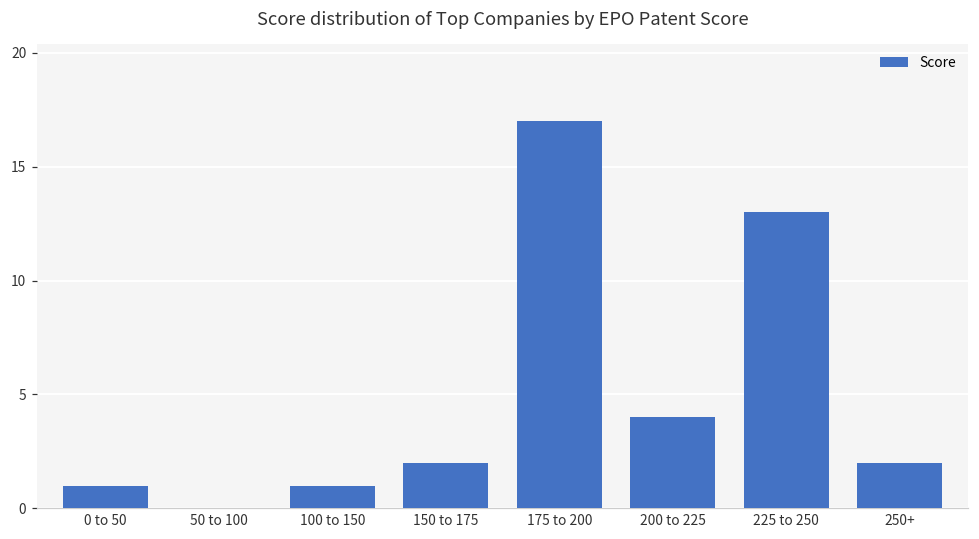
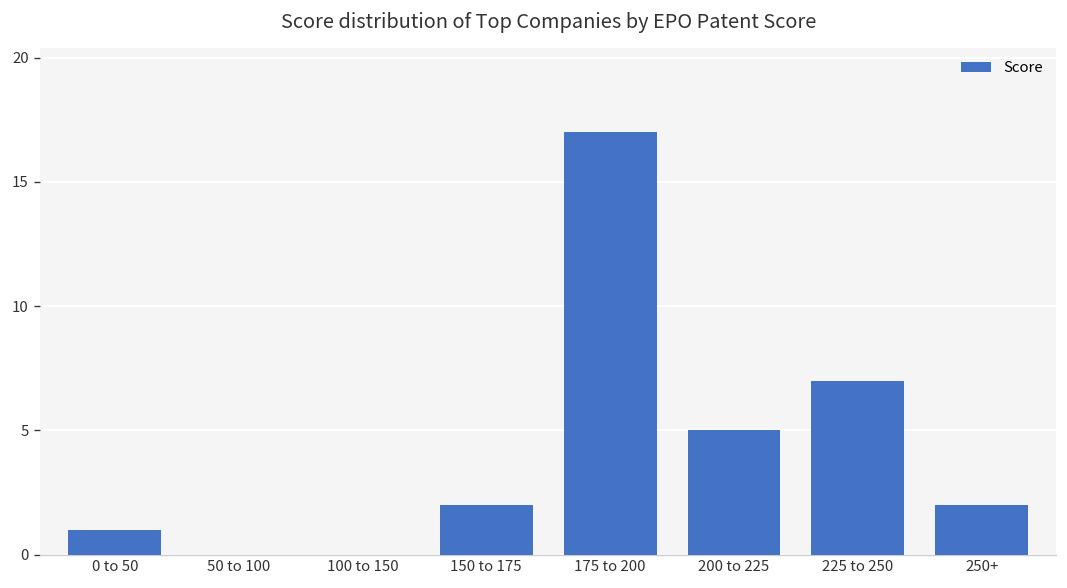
100 to 150: 1 -> 0
200 to 225: 4 -> 5
225 to 250: 13 -> 7
